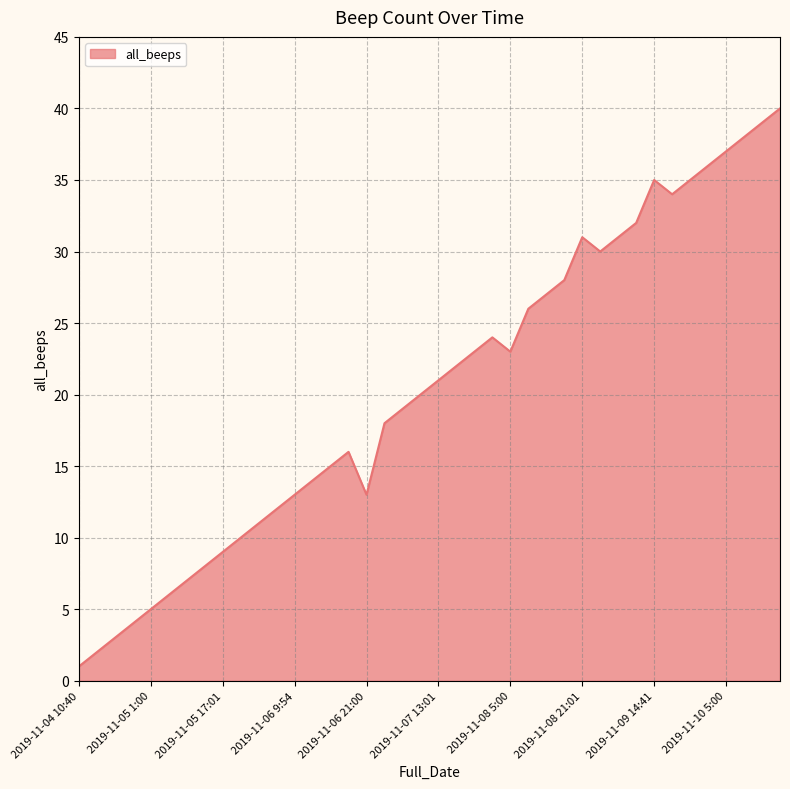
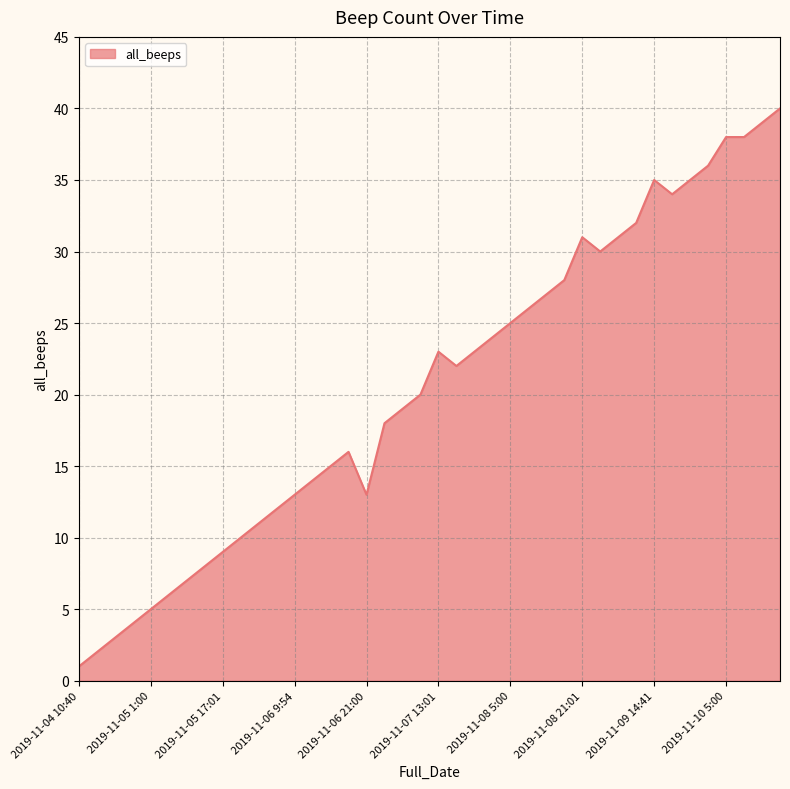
2019-11-07 13:01: 21 -> 23
2019-11-08 5:00: 23 -> 25
2019-11-10 5:00: 37 -> 38
